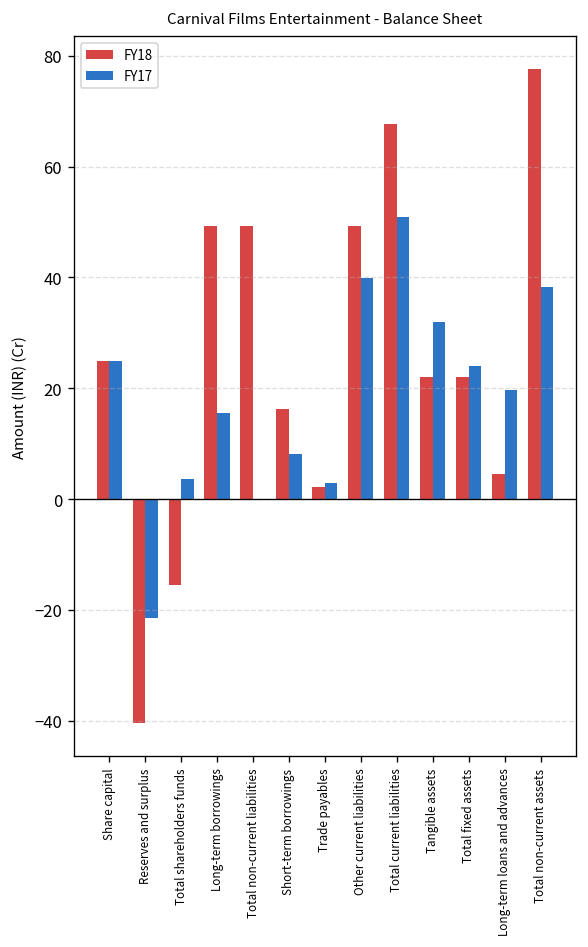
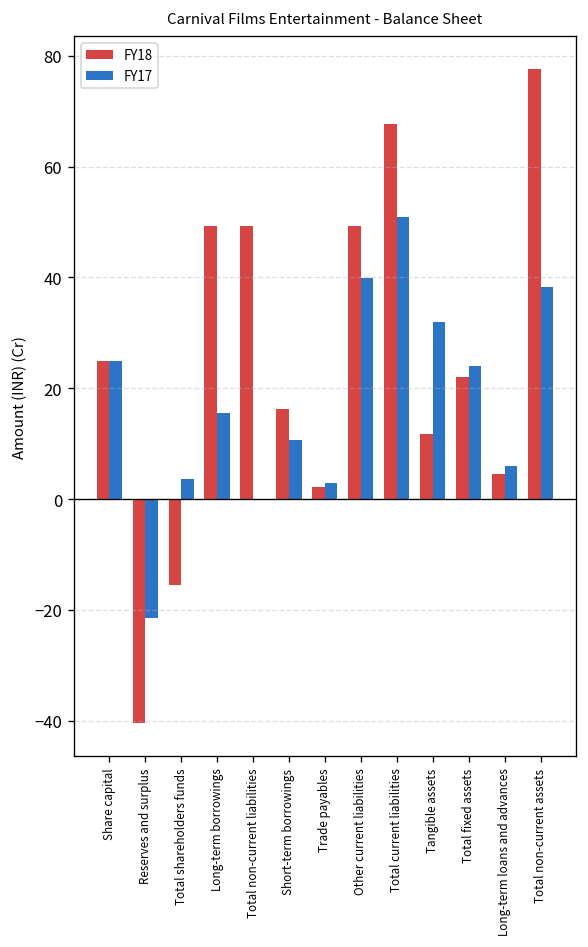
FY17, Short-term borrowings: 8 -> 11
FY18, Tangible assets: 22 -> 12
FY17, Long-term loans and advances: 20 -> 6
